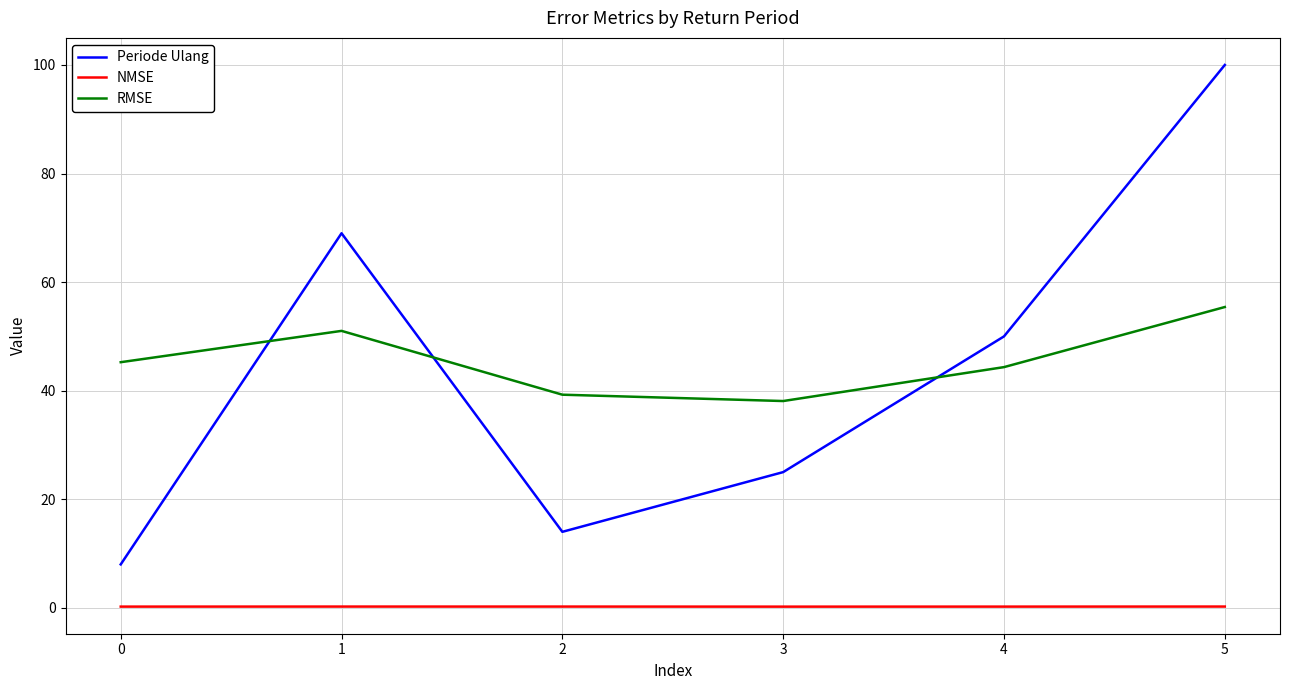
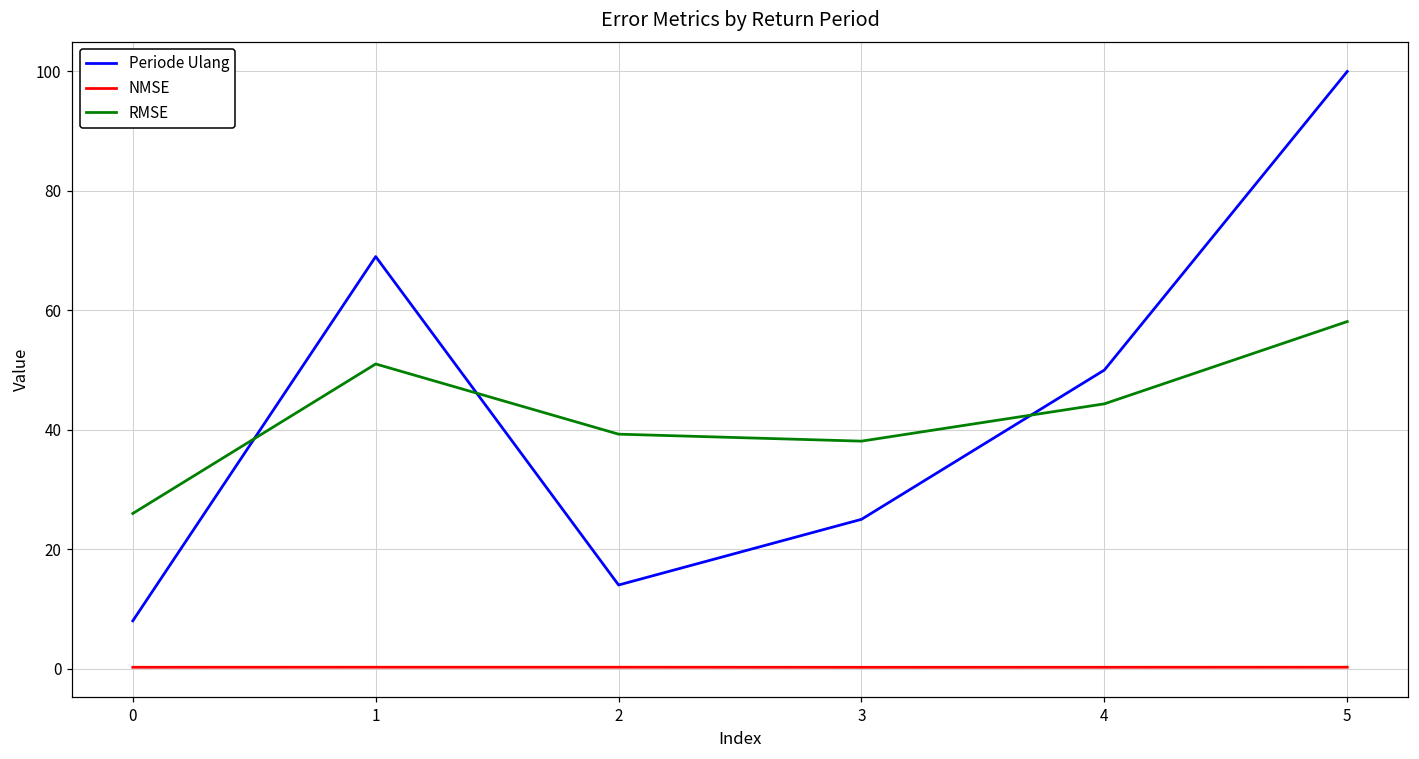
RMSE, 0: 45 -> 26
RMSE, 5: 55 -> 58
